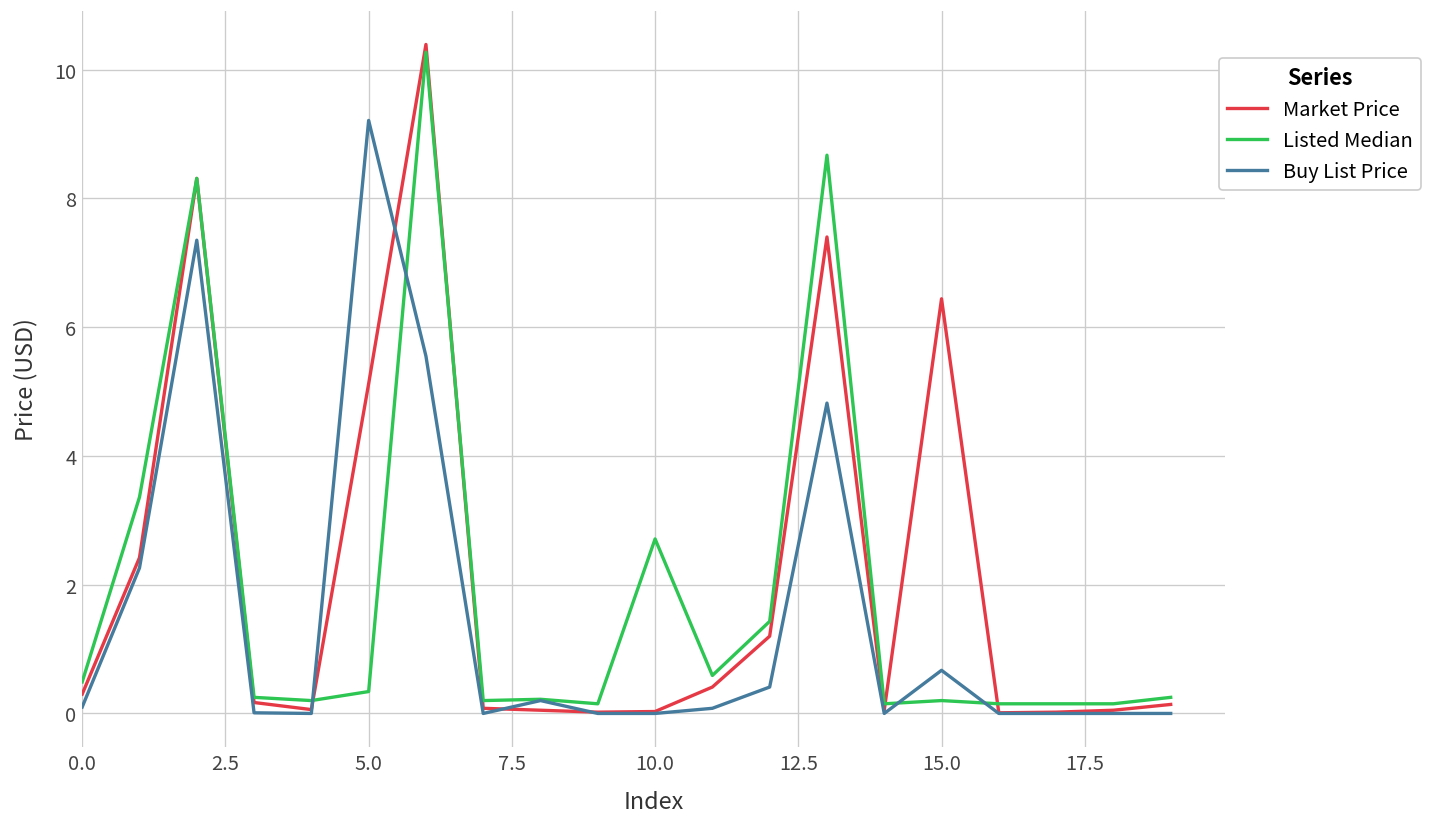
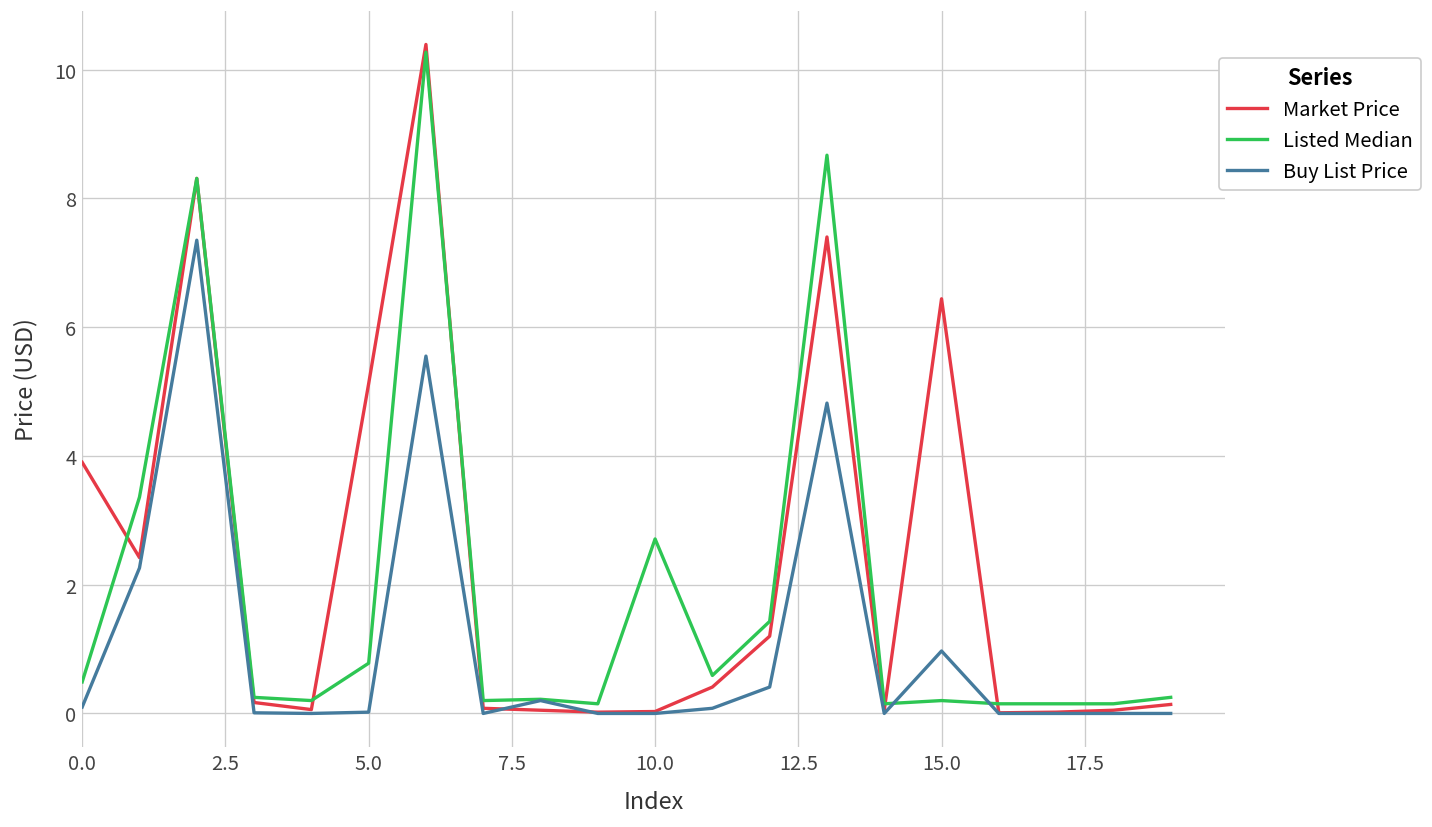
Market Price, 0.0: 0.3 -> 3.9
Listed Median, 5.0: 0.3 -> 0.8
Buy List Price, 5.0: 9.2 -> 0.0
Buy List Price, 15.0: 0.7 -> 1.0
